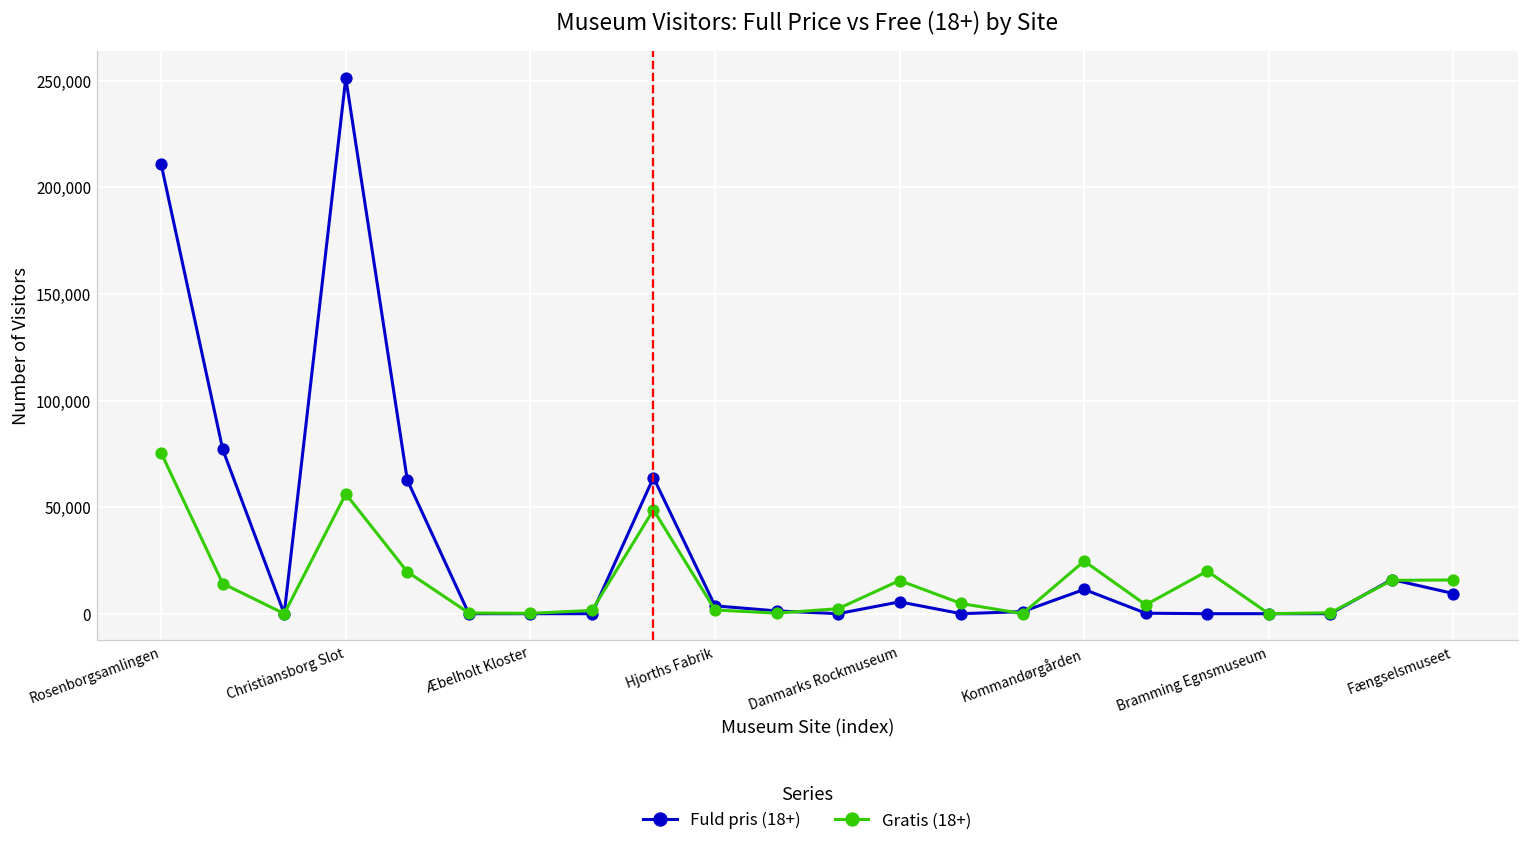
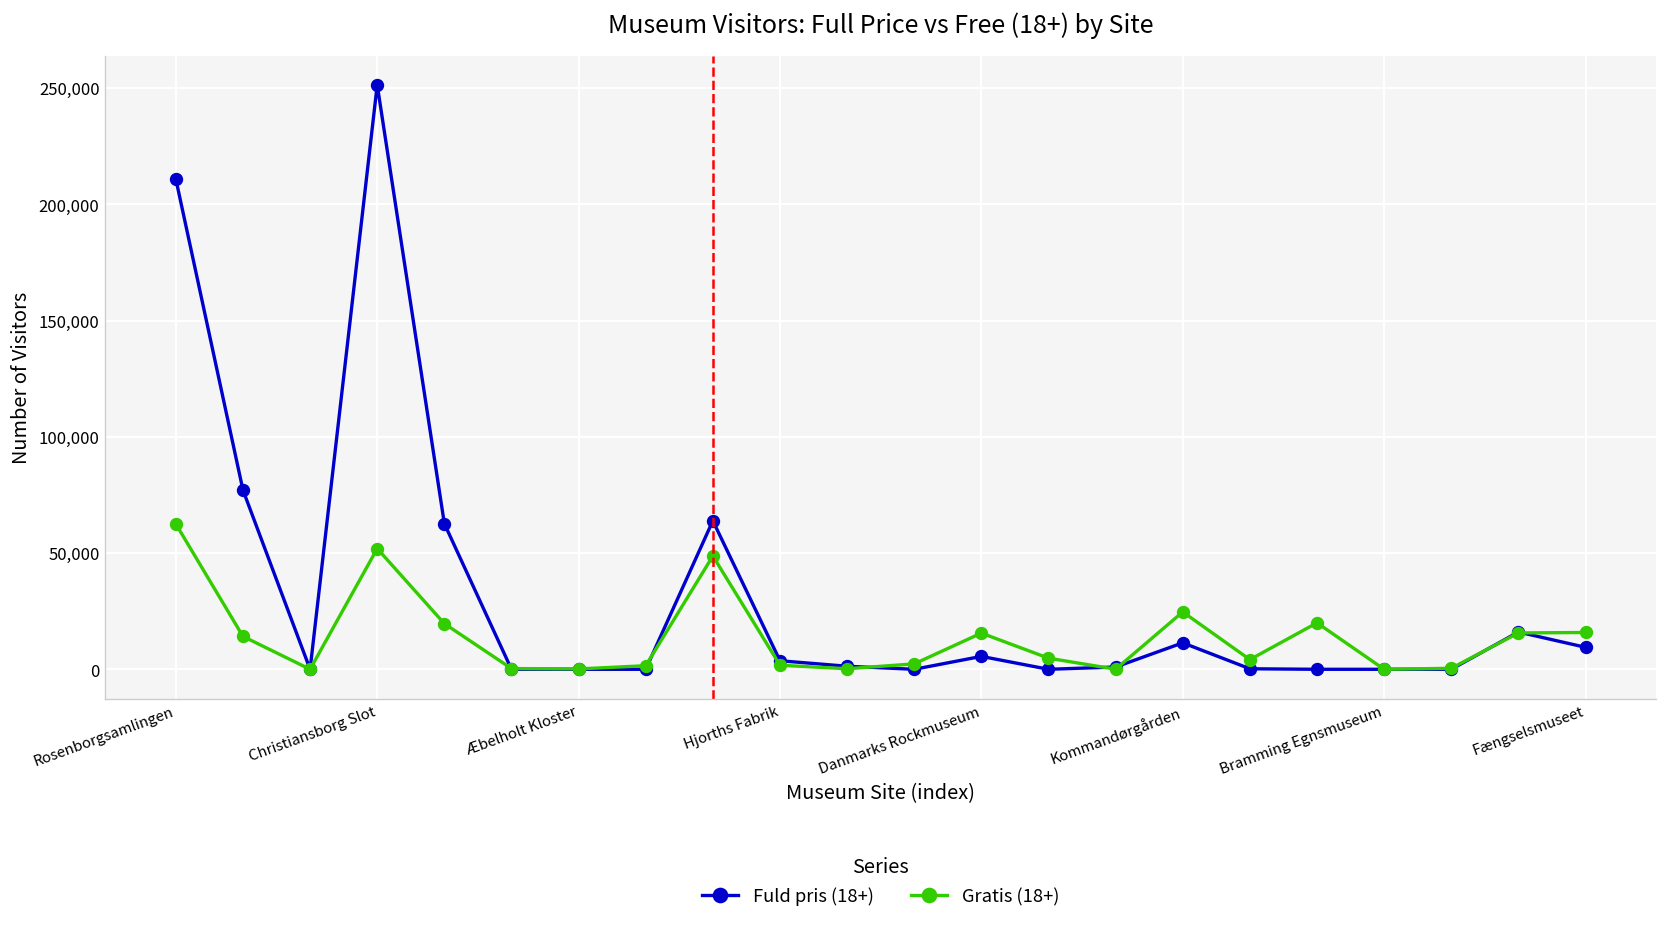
Gratis (18+), Rosenborgsamlingen: 75,000 -> 63,000
Gratis (18+), Christiansborg Slot: 56,000 -> 52,000
